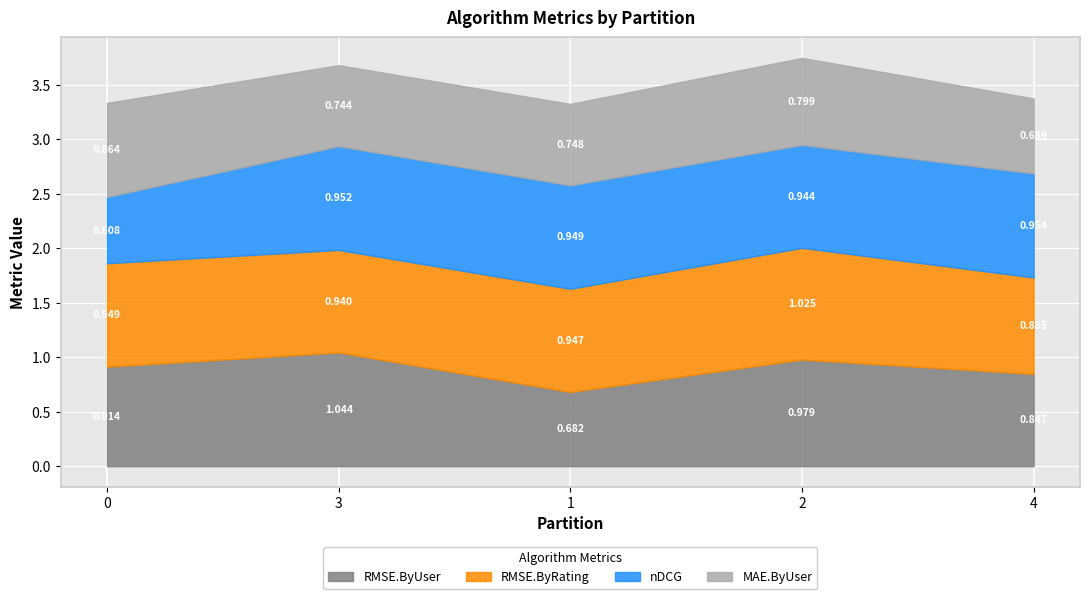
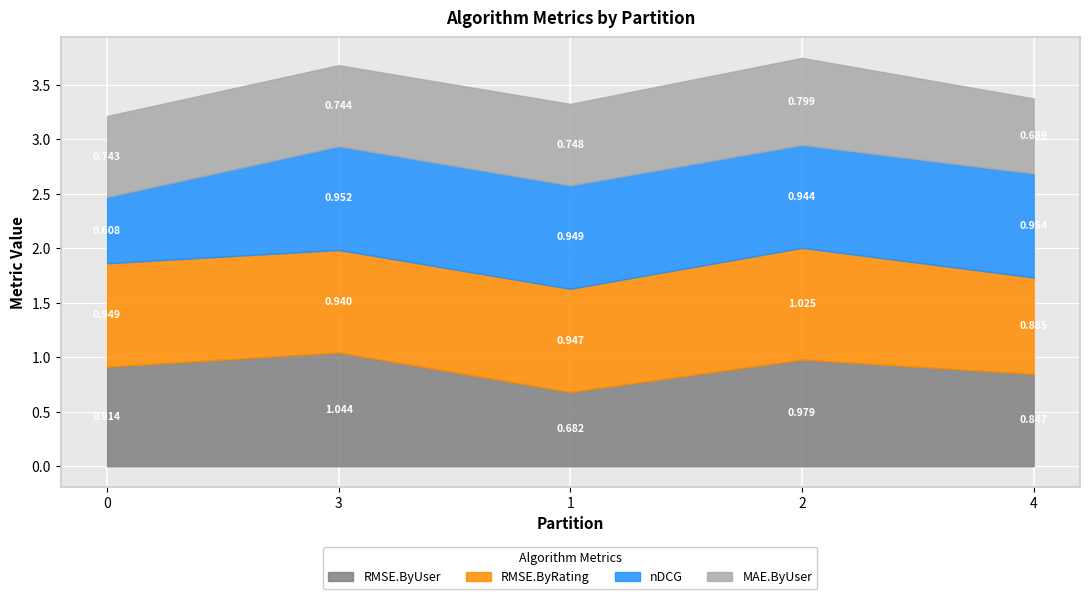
MAE.ByUser, 0: 0.86 -> 0.74
